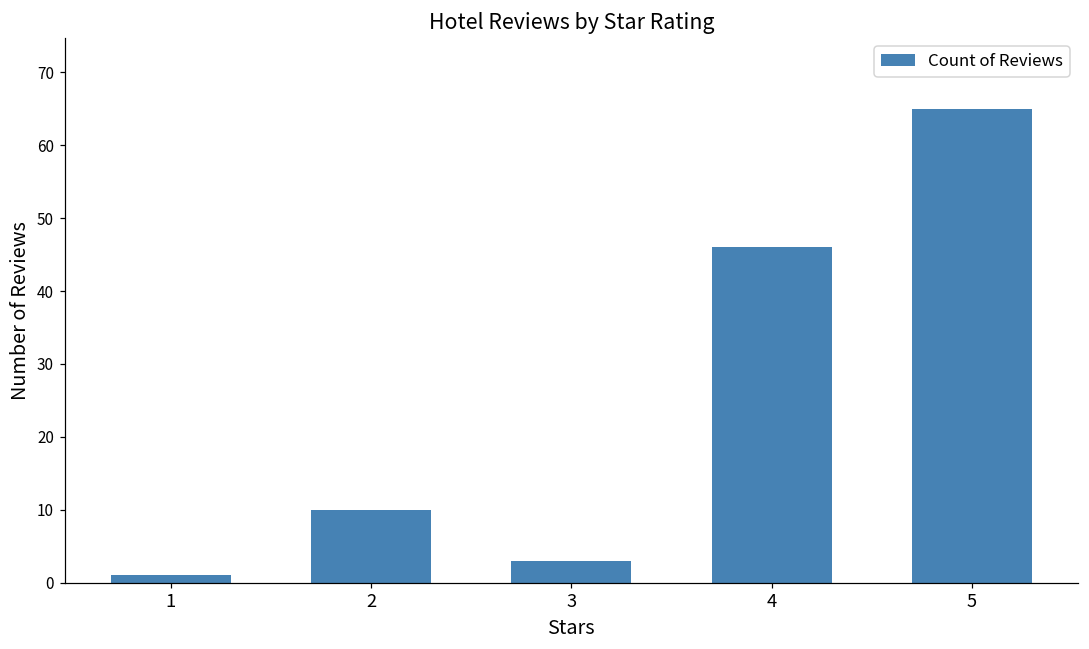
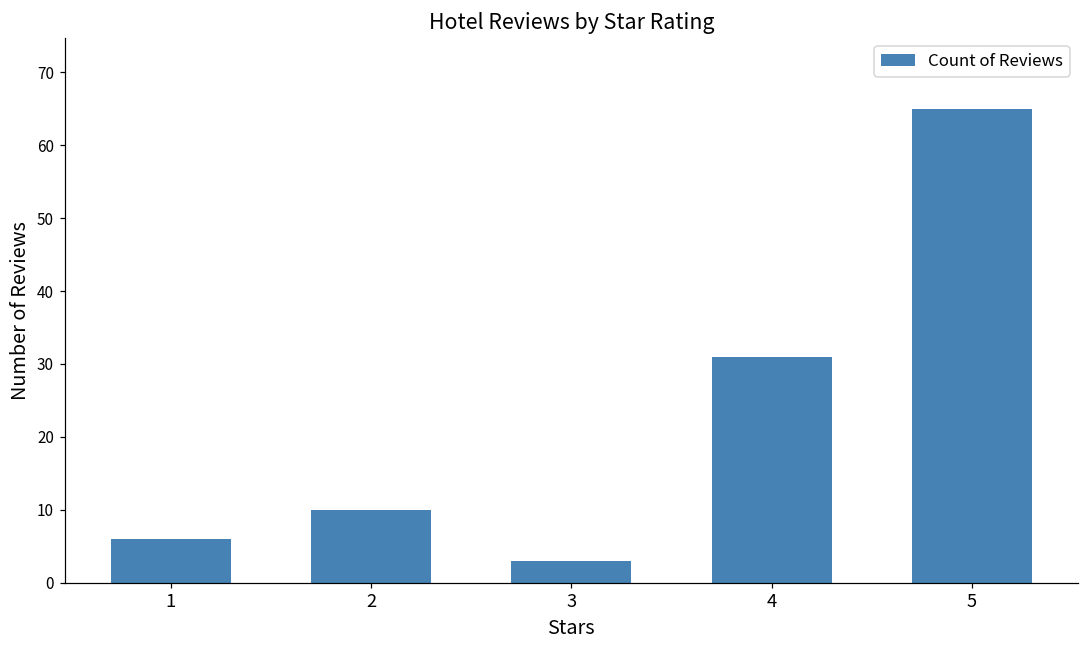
1: 1 -> 6
4: 46 -> 31
